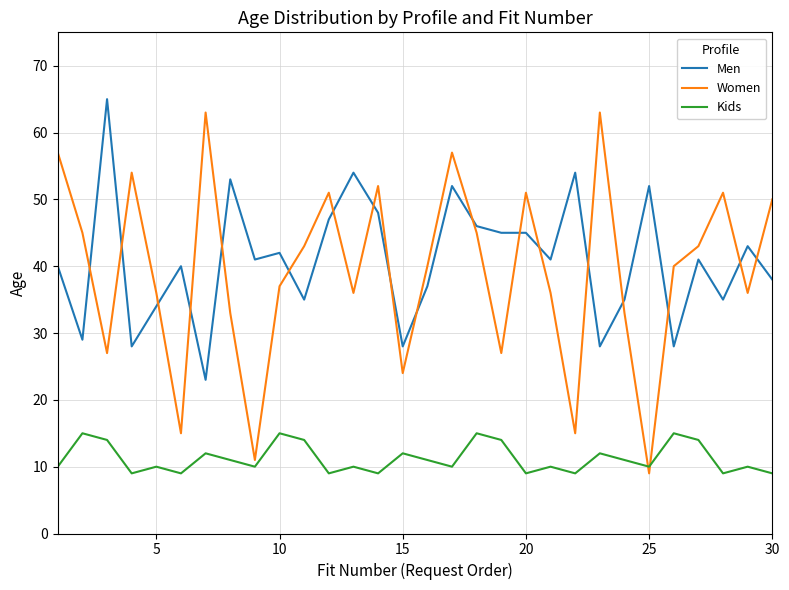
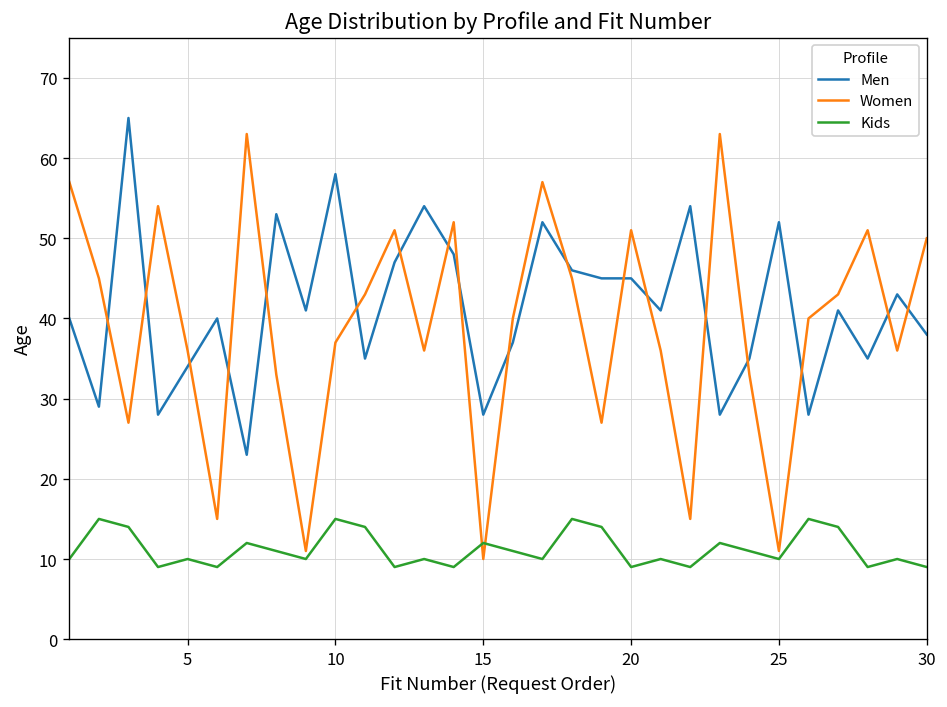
Men, 10: 42 -> 58
Women, 15: 24 -> 10
Women, 25: 9 -> 11
